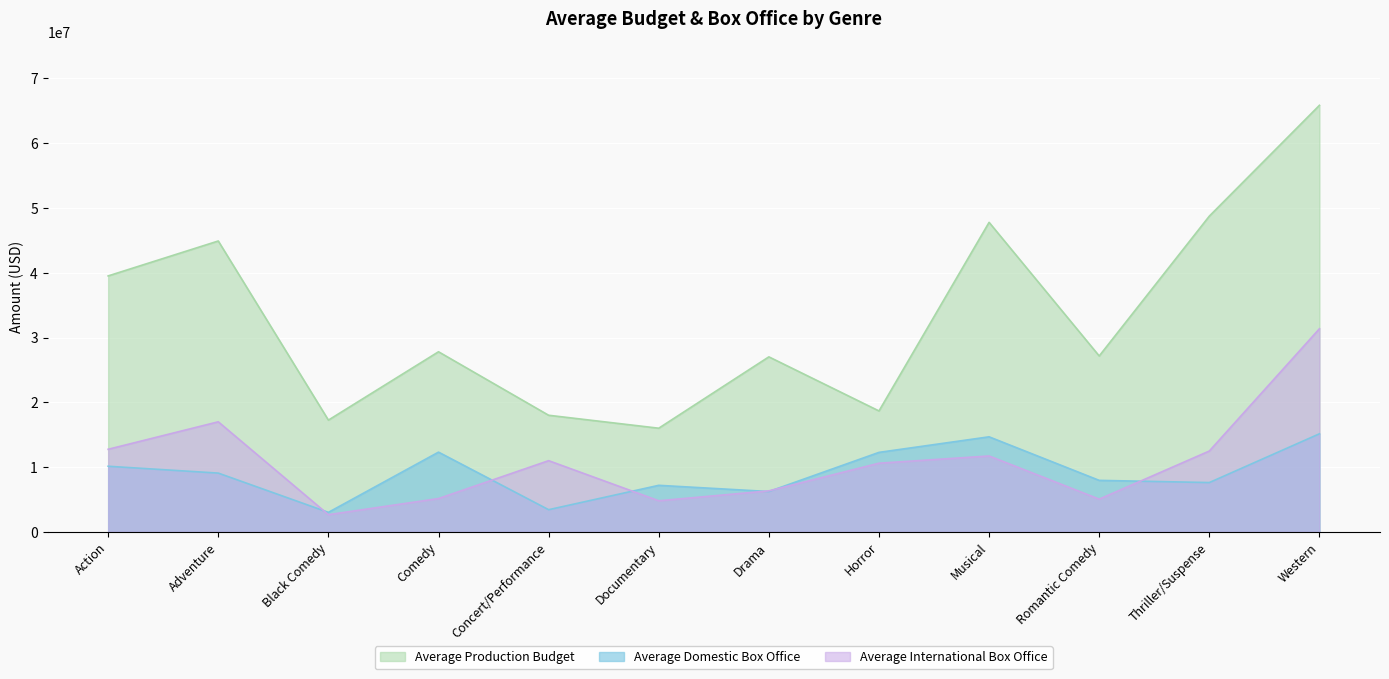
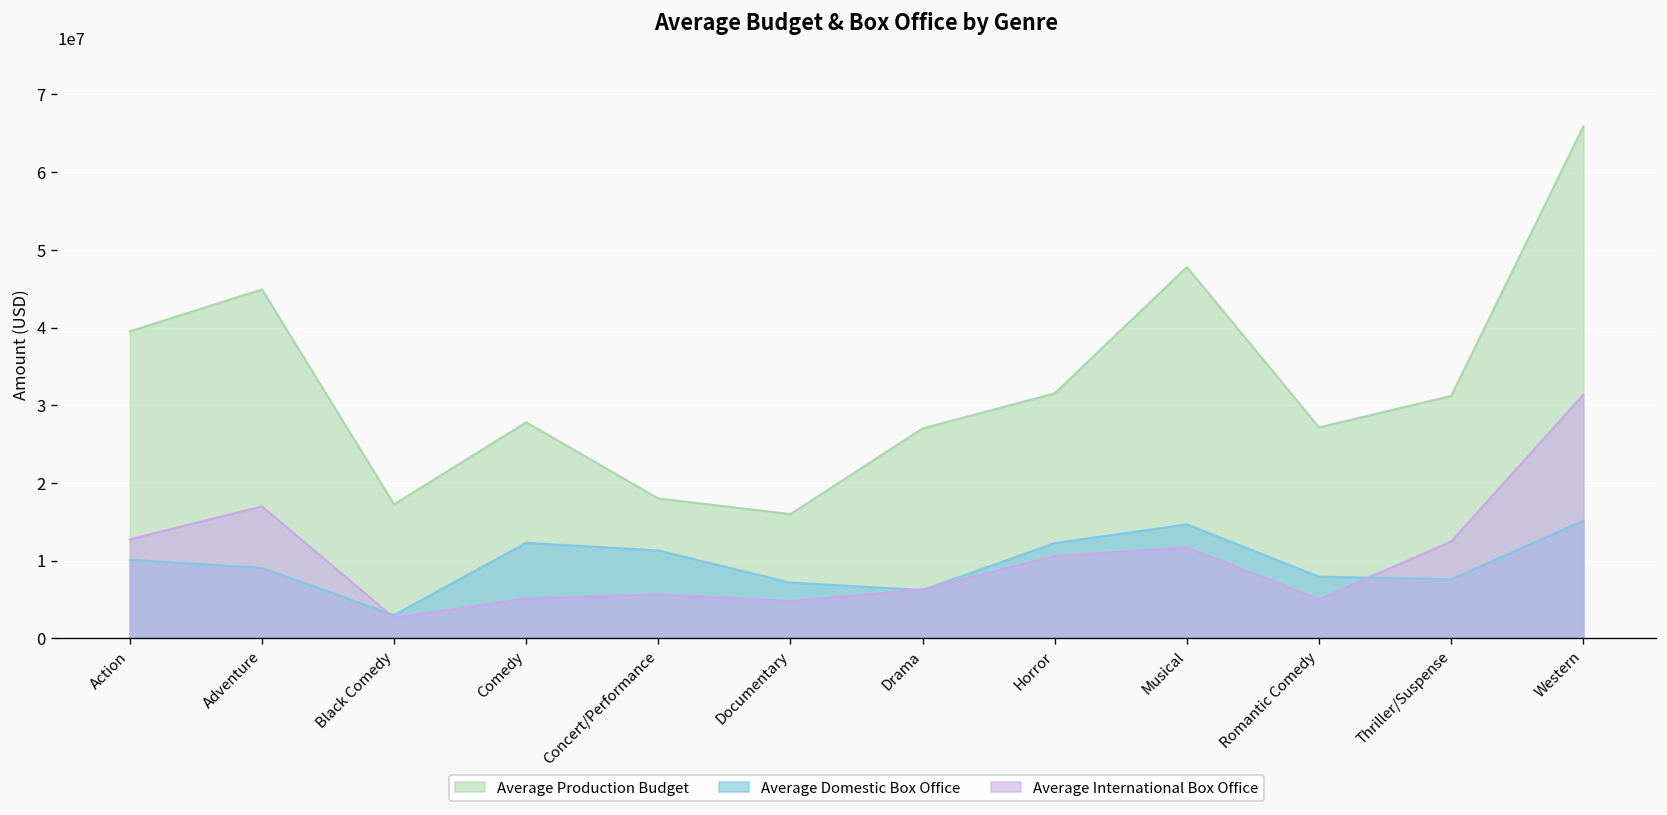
Average Domestic Box Office, Concert/Performance: 3000000 -> 11000000
Average International Box Office, Concert/Performance: 11000000 -> 6000000
Average Production Budget, Horror: 19000000 -> 32000000
Average Production Budget, Thriller/Suspense: 49000000 -> 31000000
